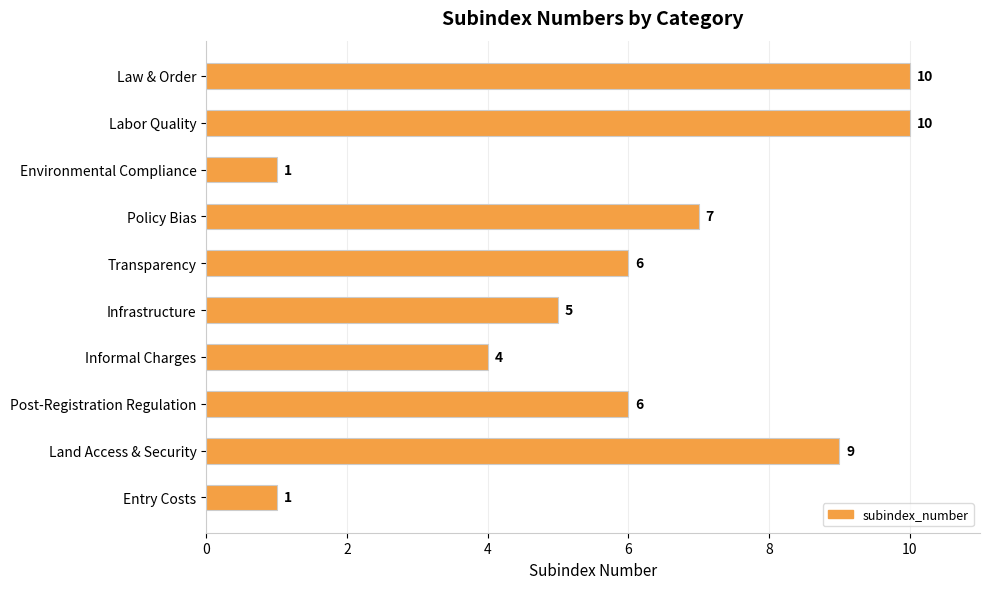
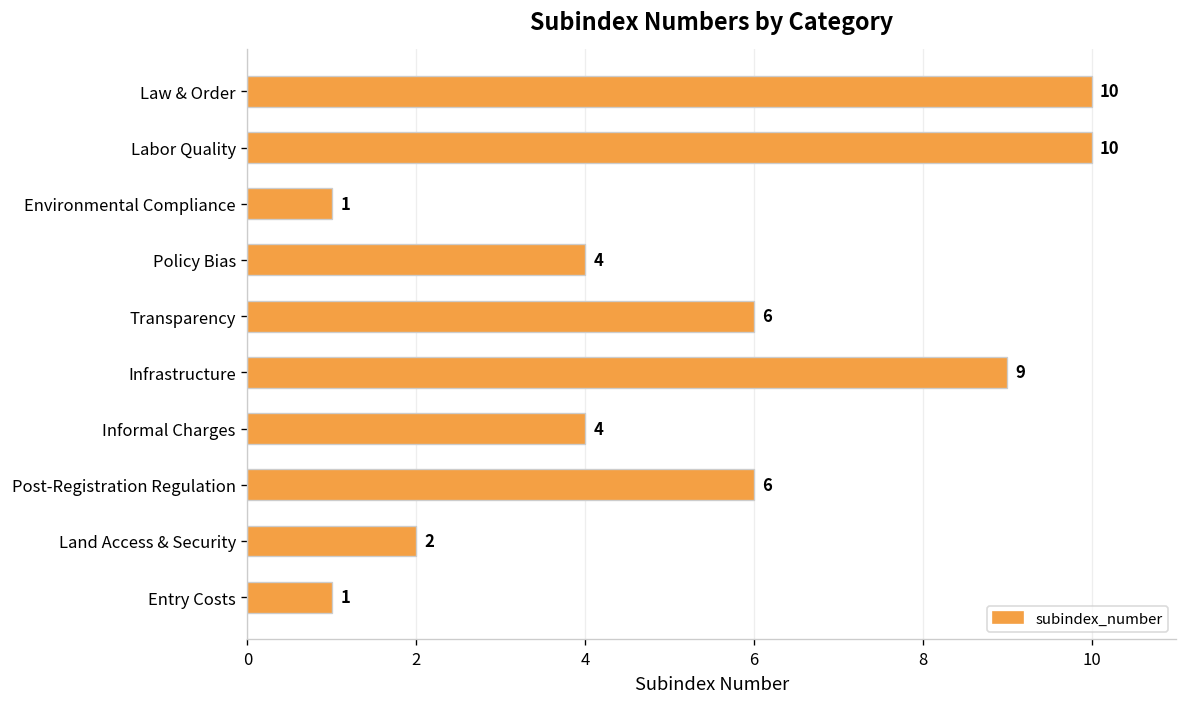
Policy Bias: 7 -> 4
Infrastructure: 5 -> 9
Land Access & Security: 9 -> 2
